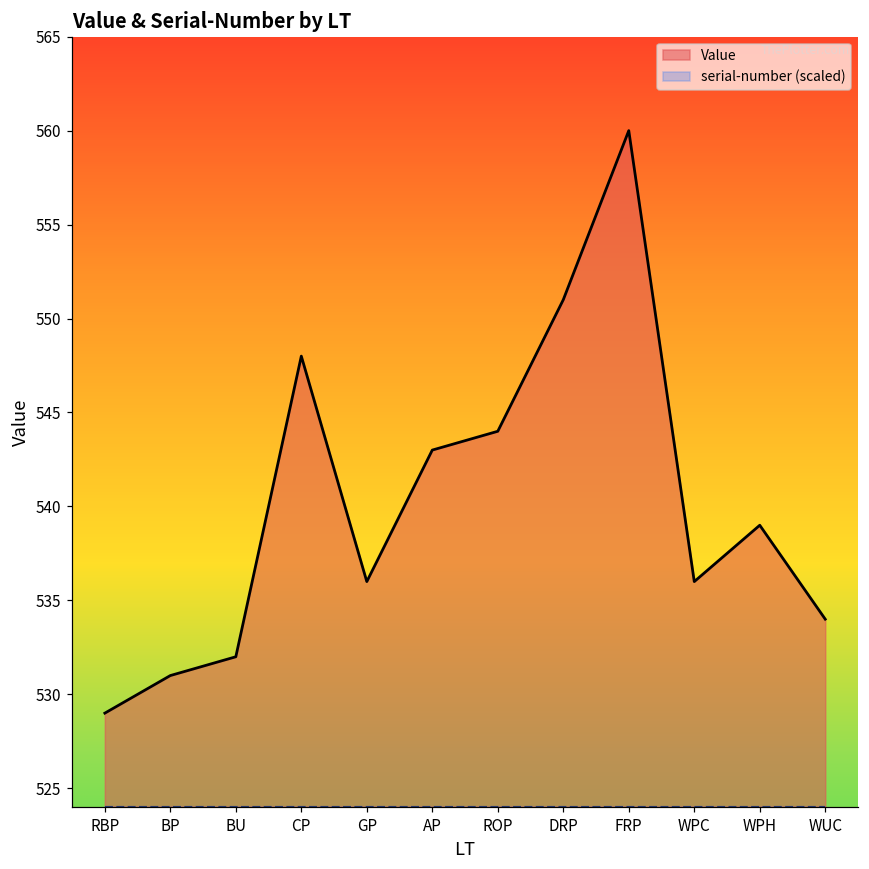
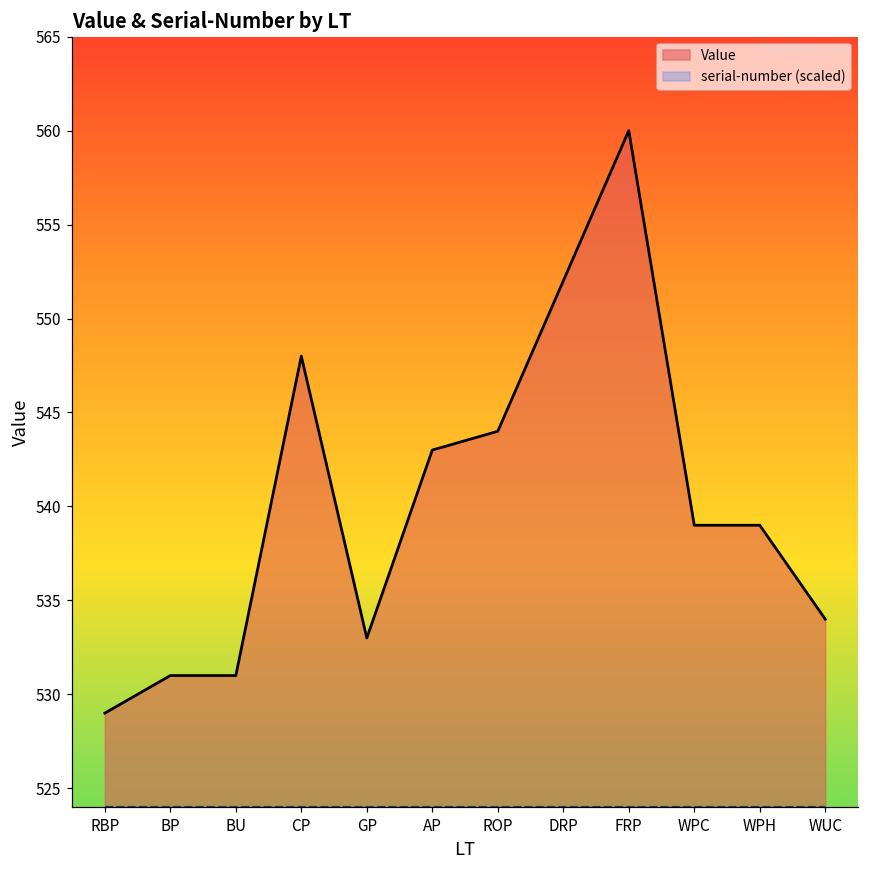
Value, BU: 532 -> 531
Value, GP: 536 -> 533
Value, DRP: 551 -> 552
Value, WPC: 536 -> 539
